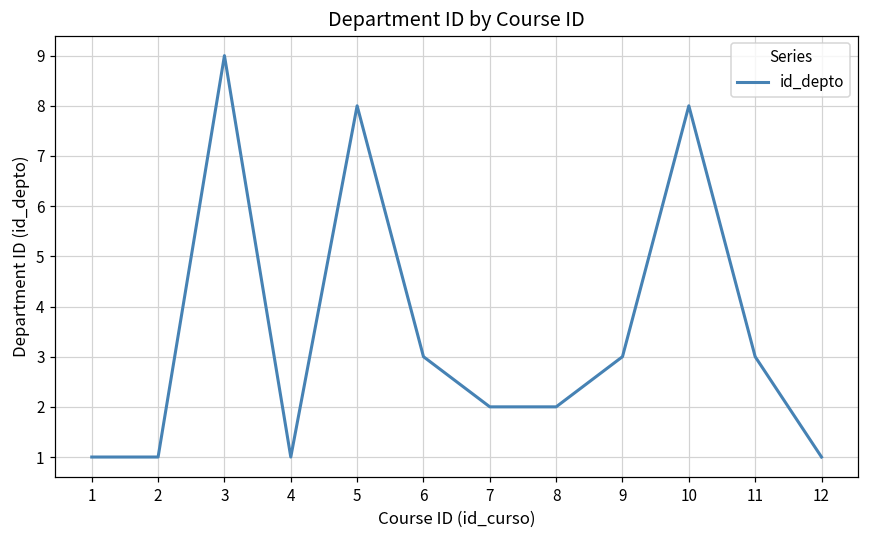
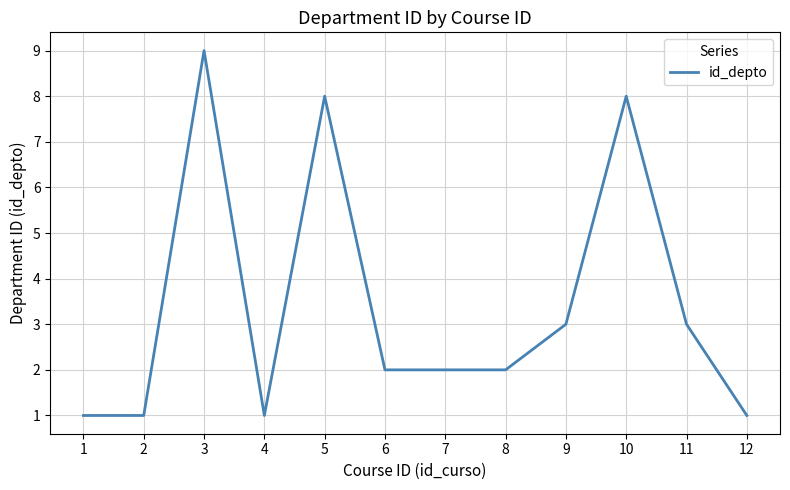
6: 3 -> 2
